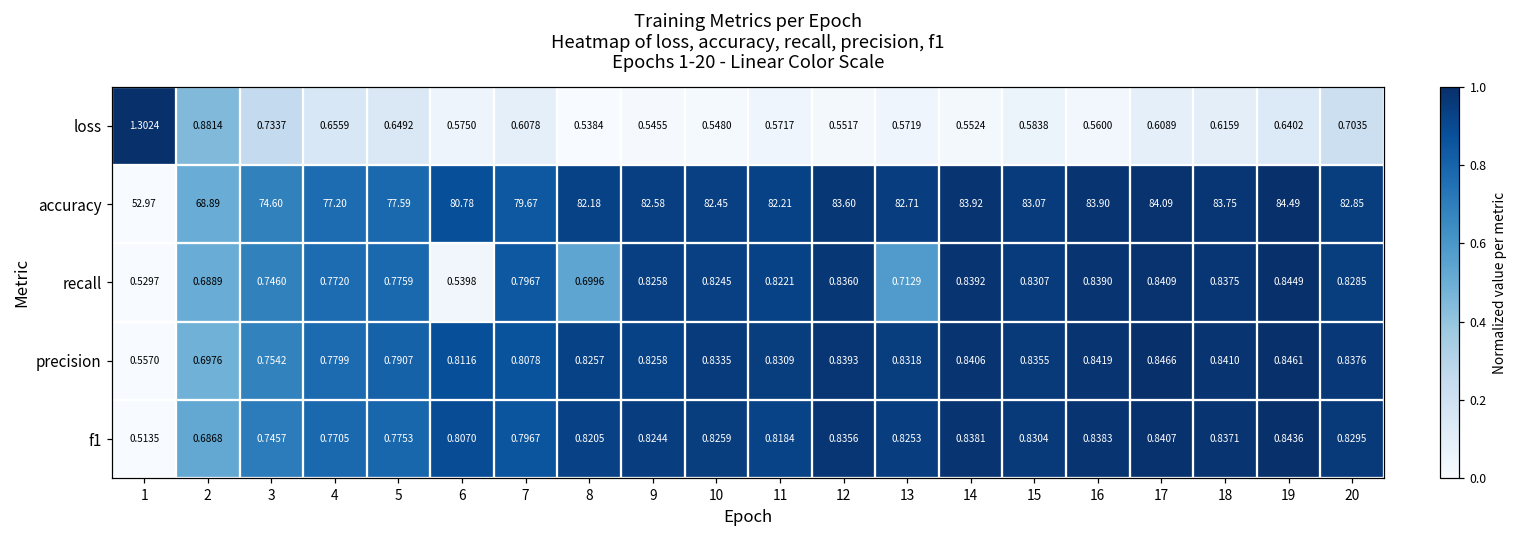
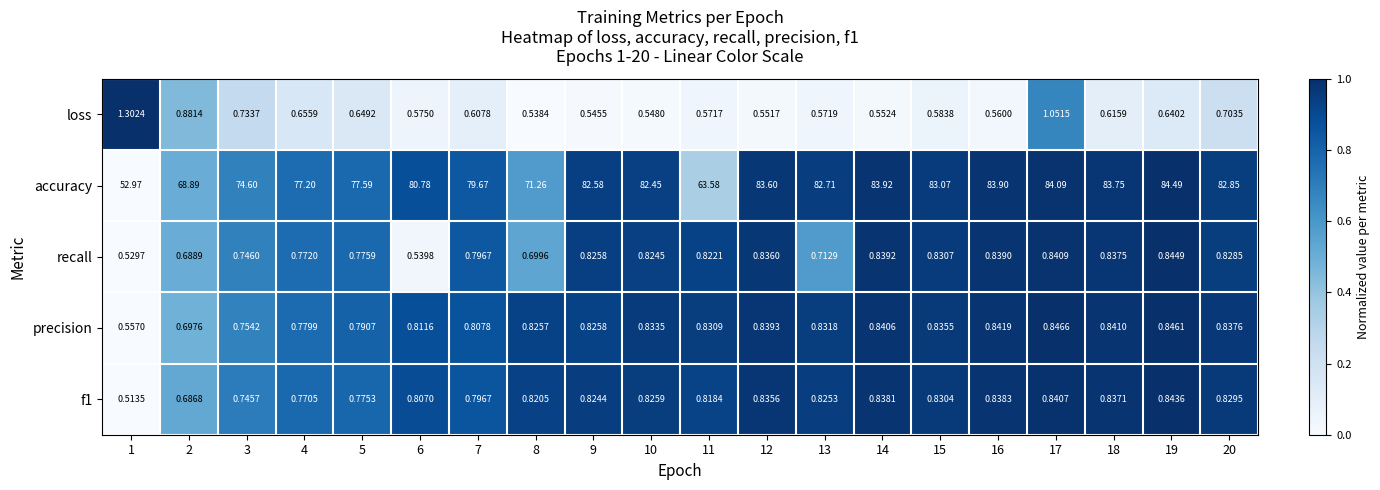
loss, 17: 0.6089 -> 1.0515
accuracy, 8: 82.18 -> 71.26
accuracy, 11: 82.21 -> 63.58
